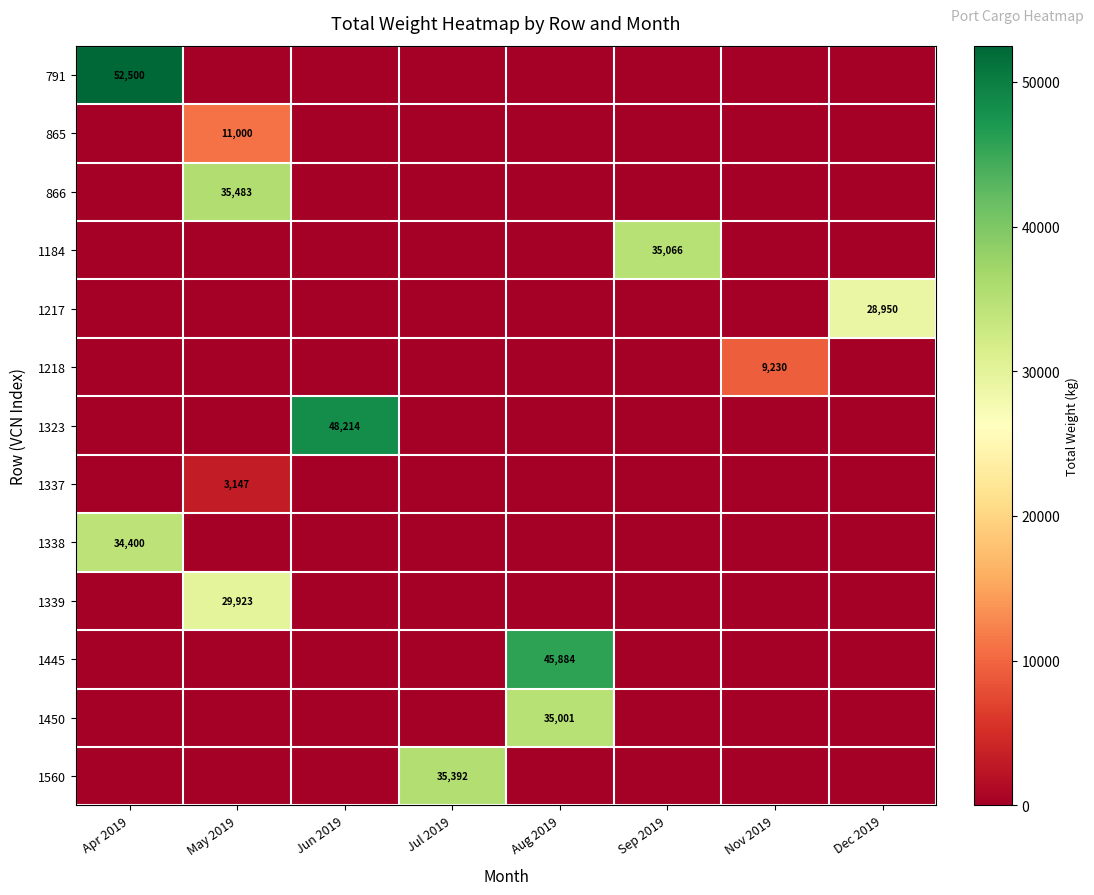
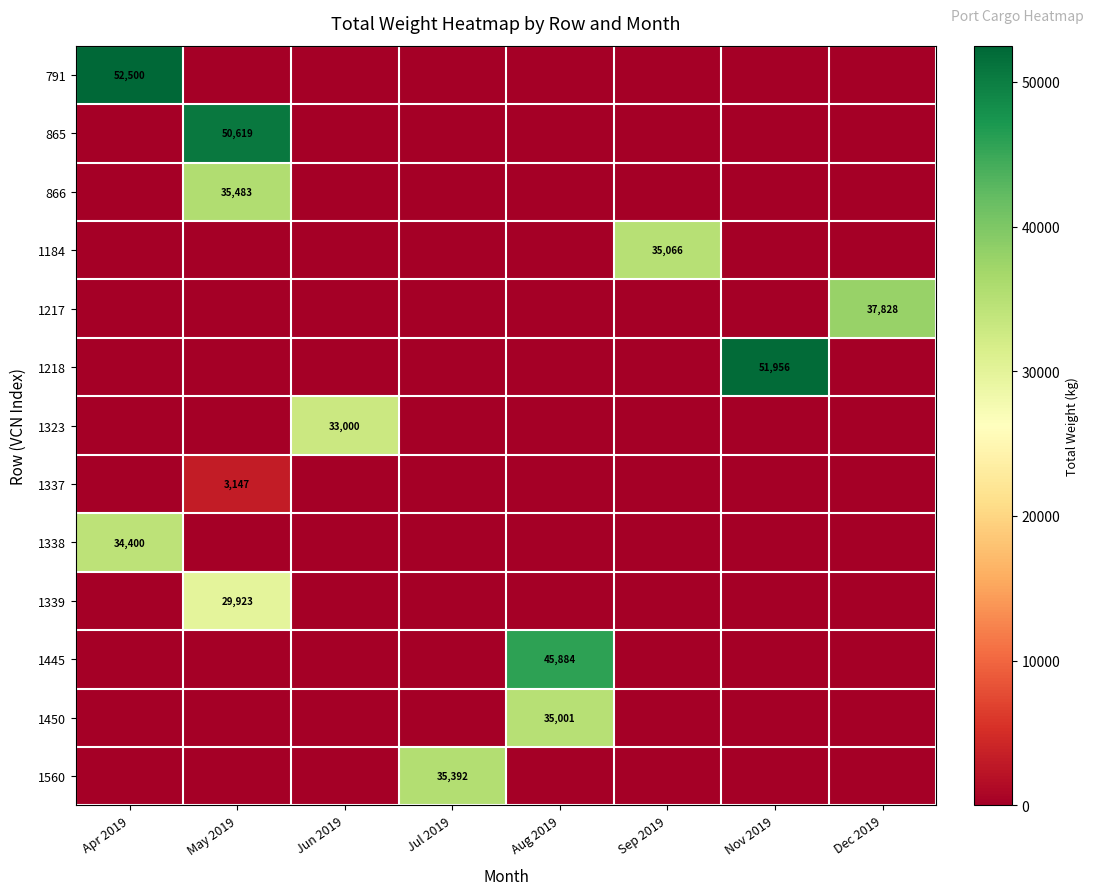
865, May 2019: 11,000 -> 50,619
1217, Dec 2019: 28,950 -> 37,828
1218, Nov 2019: 9,230 -> 51,956
1323, Jun 2019: 48,214 -> 33,000
